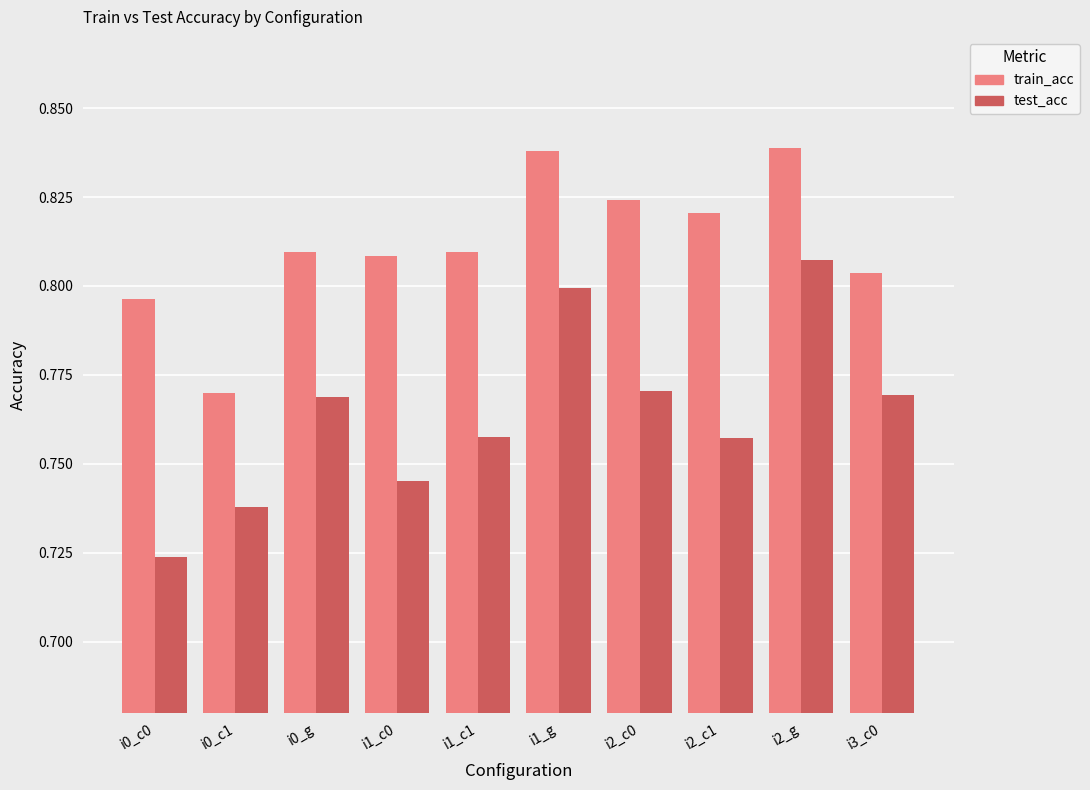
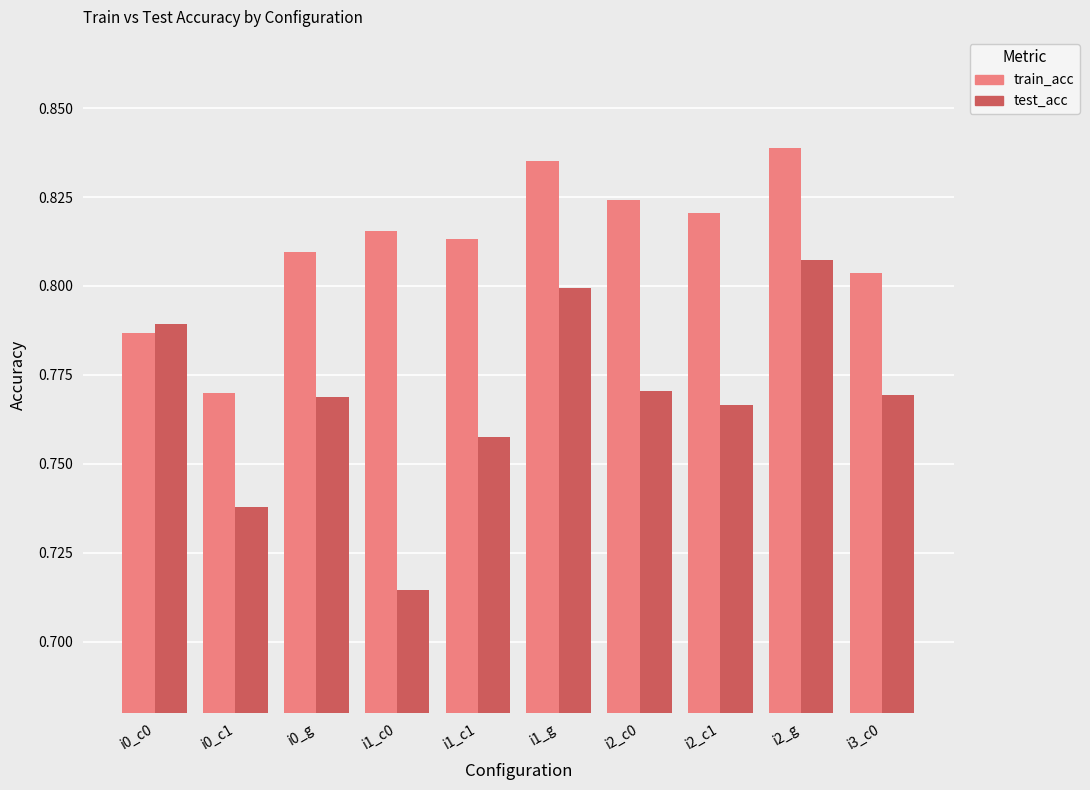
train_acc, i0_c0: 0.796 -> 0.787
test_acc, i0_c0: 0.724 -> 0.789
train_acc, i1_c0: 0.809 -> 0.815
test_acc, i1_c0: 0.745 -> 0.715
train_acc, i1_c1: 0.810 -> 0.813
train_acc, i1_g: 0.838 -> 0.835
test_acc, i2_c1: 0.757 -> 0.767
